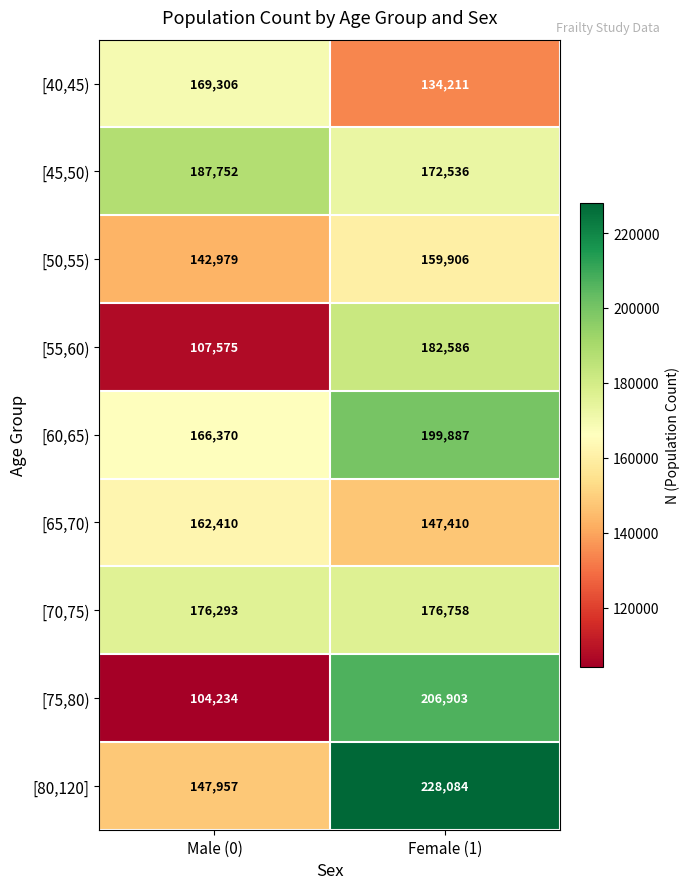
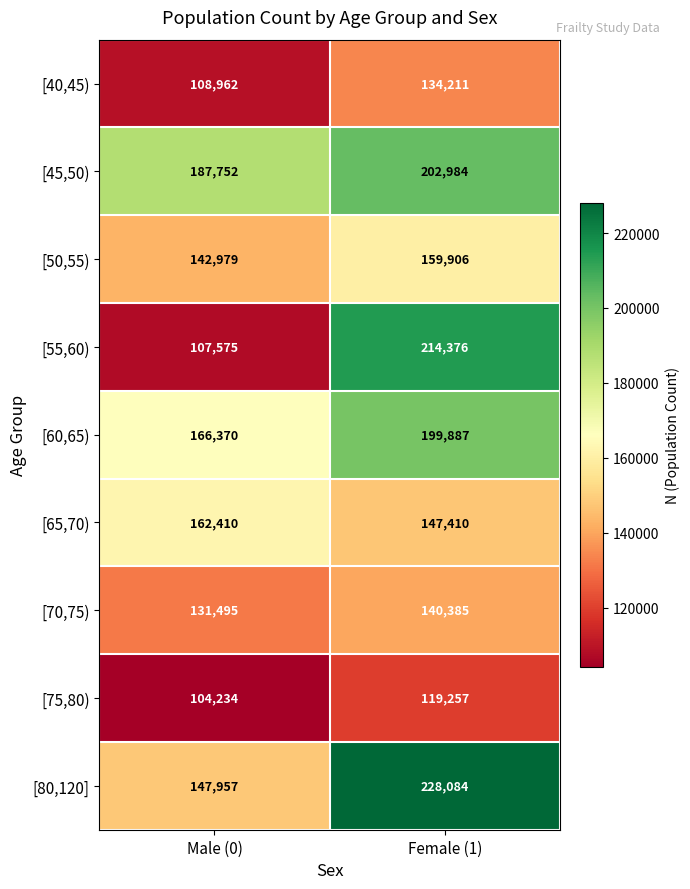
[40,45), Male (0): 169,306 -> 108,962
[45,50), Female (1): 172,536 -> 202,984
[55,60), Female (1): 182,586 -> 214,376
[70,75), Male (0): 176,293 -> 131,495
[70,75), Female (1): 176,758 -> 140,385
[75,80), Female (1): 206,903 -> 119,257
